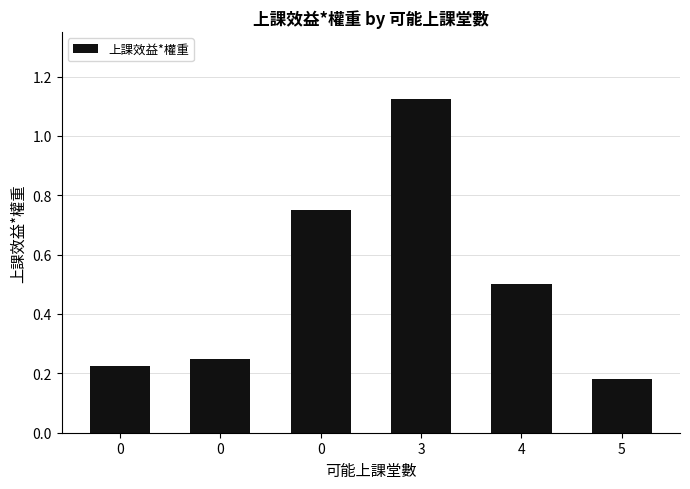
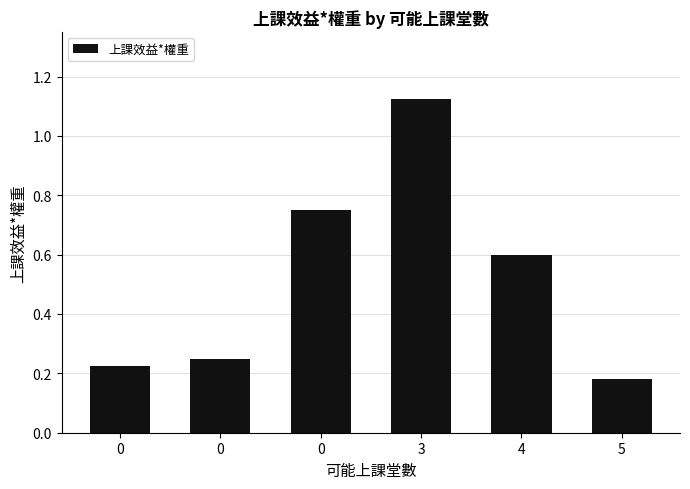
4: 0.5 -> 0.6
